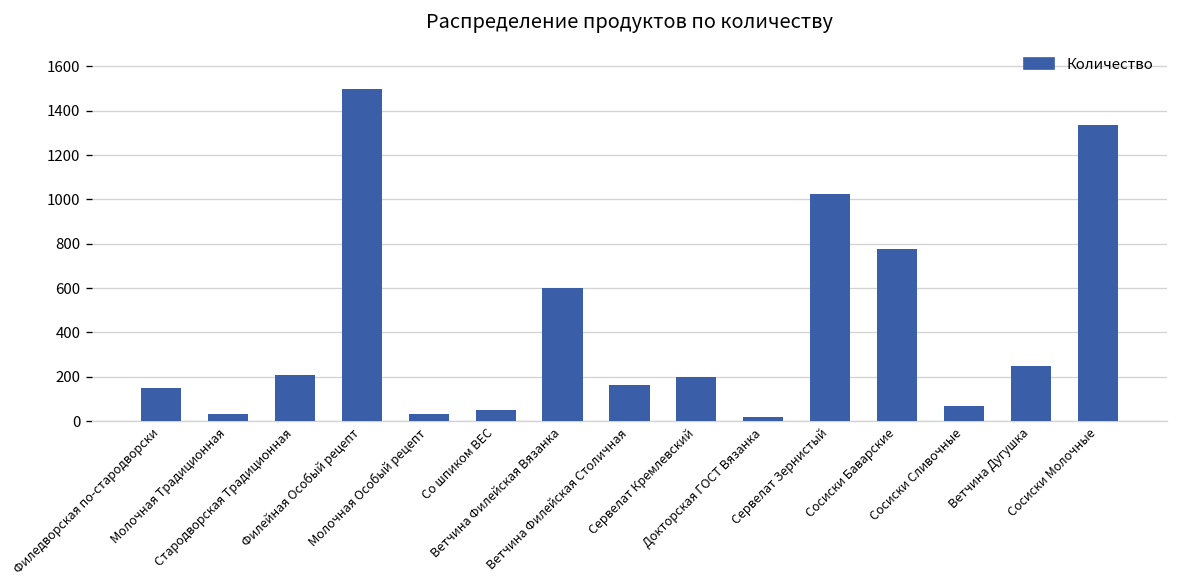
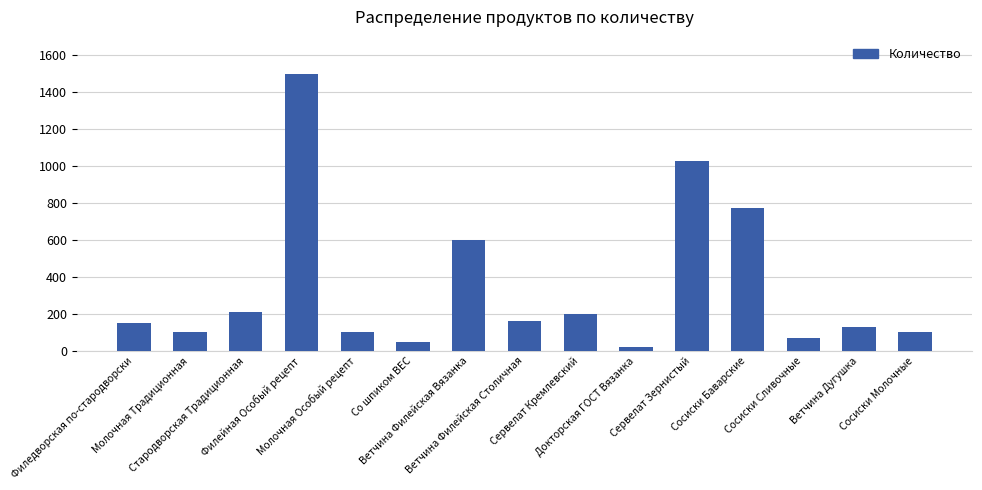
Молочная Традиционная: 30 -> 100
Молочная Особый рецепт: 30 -> 100
Ветчина Дугушка: 250 -> 130
Сосиски Молочные: 1340 -> 100
